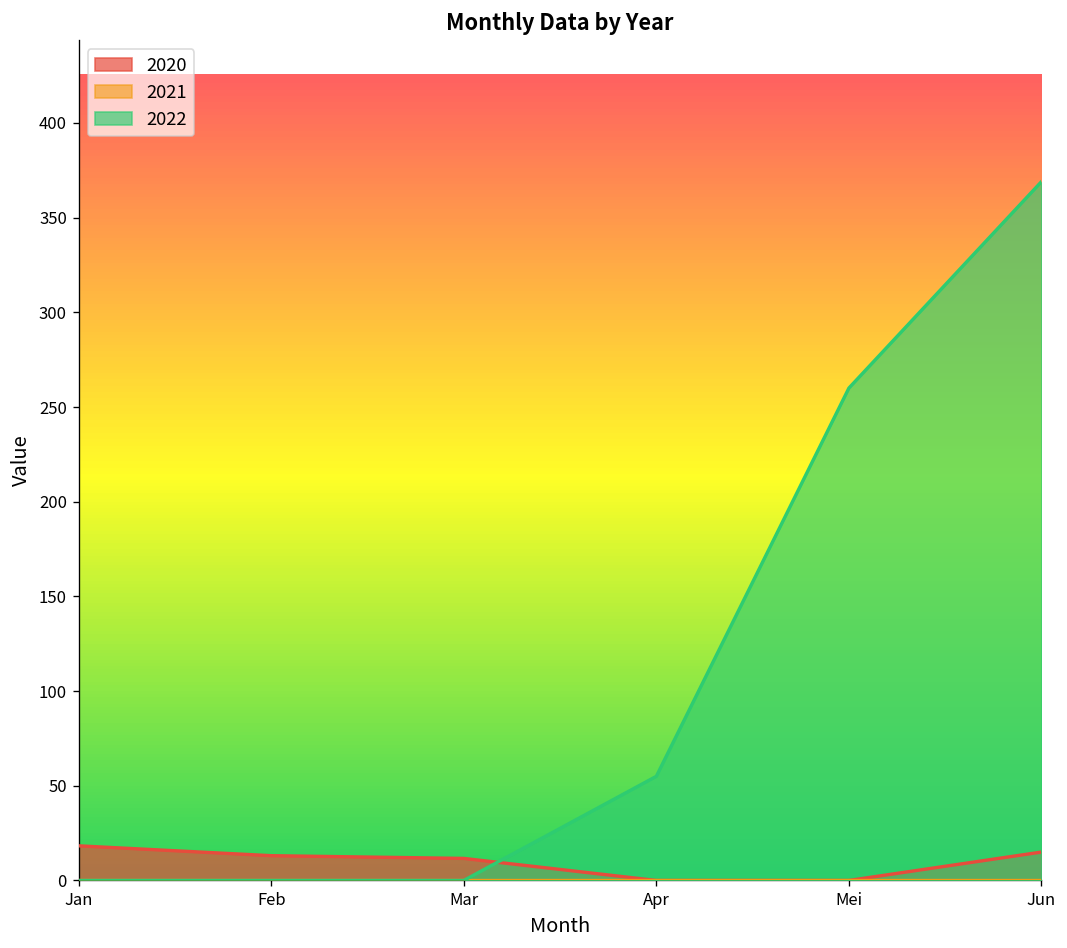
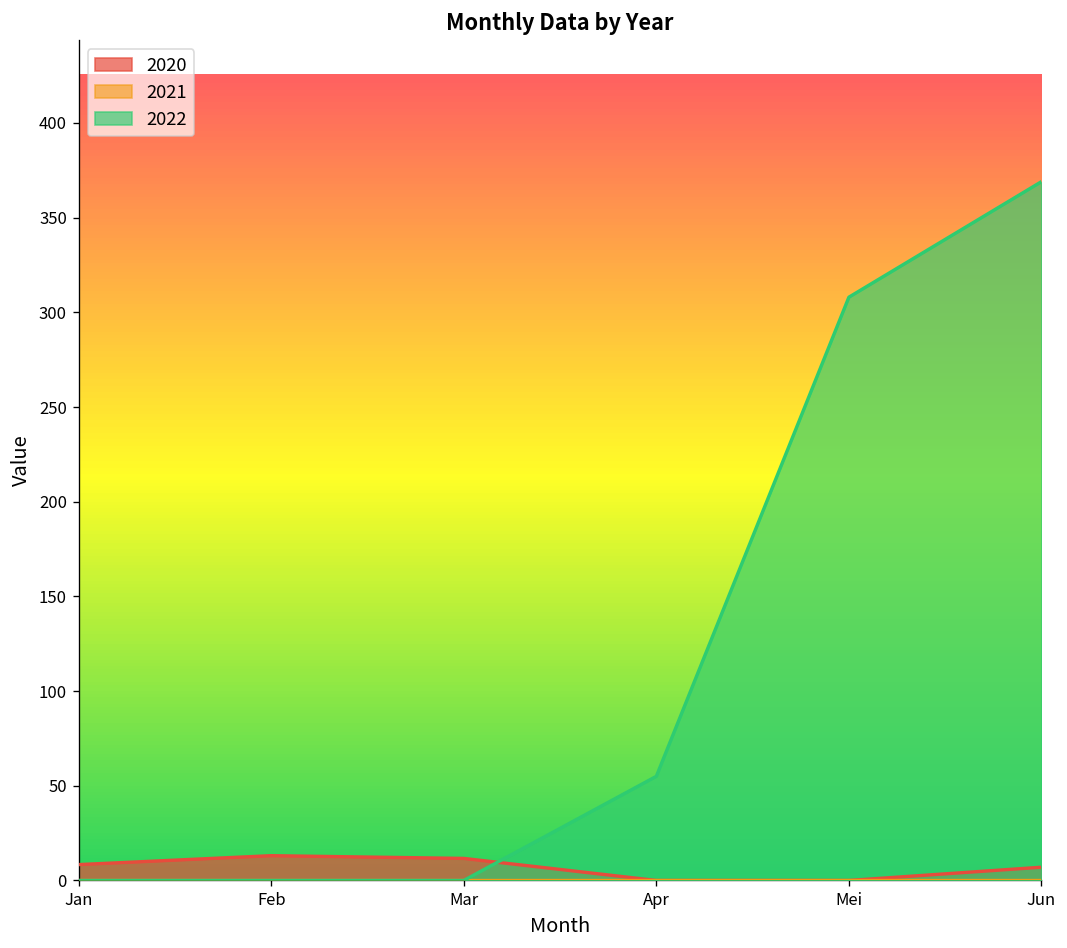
2020, Jan: 18 -> 8
2022, Mei: 260 -> 308
2020, Jun: 15 -> 7
